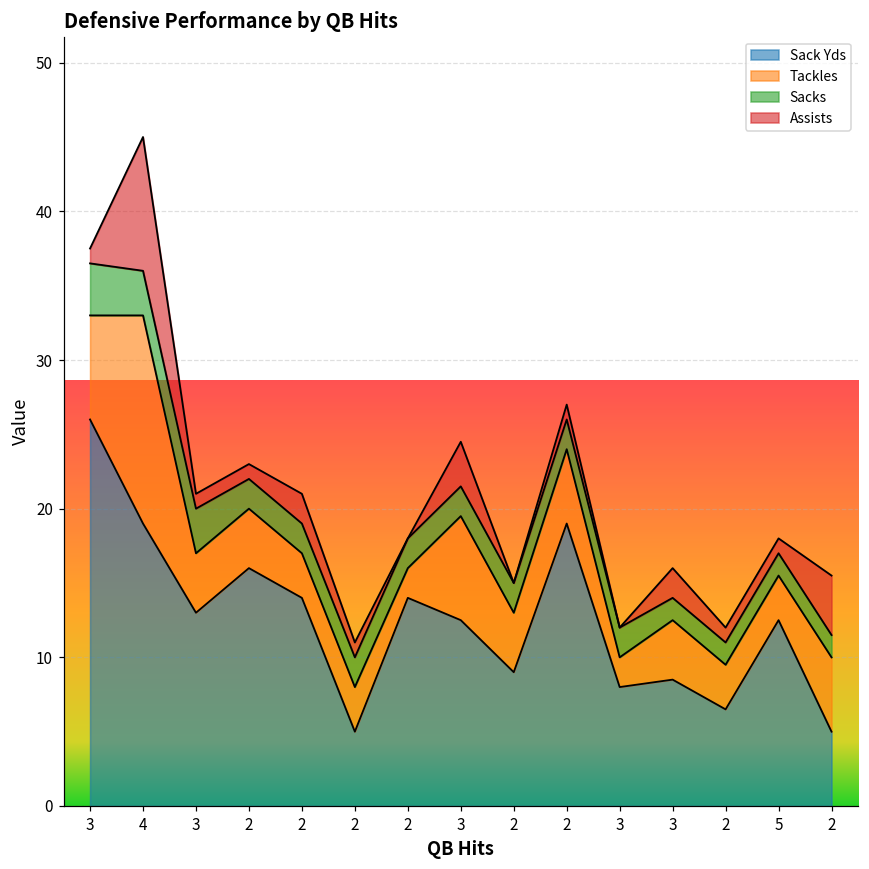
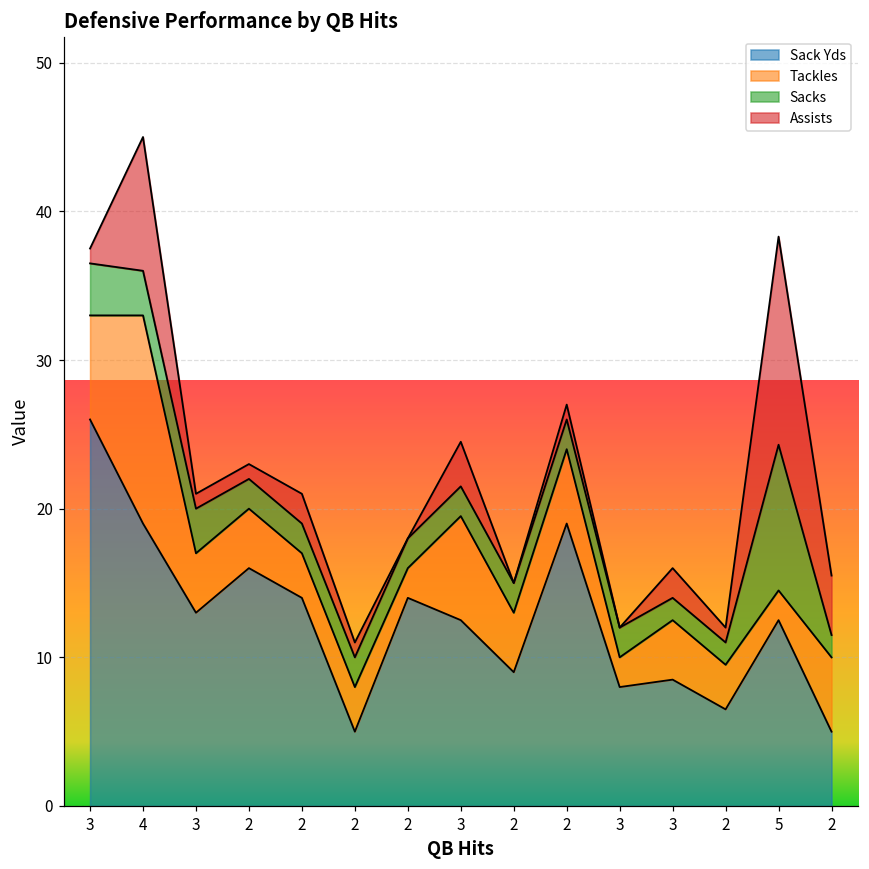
Tackles, 5: 3 -> 2
Sacks, 5: 1.5 -> 9.8
Assists, 5: 1 -> 14
